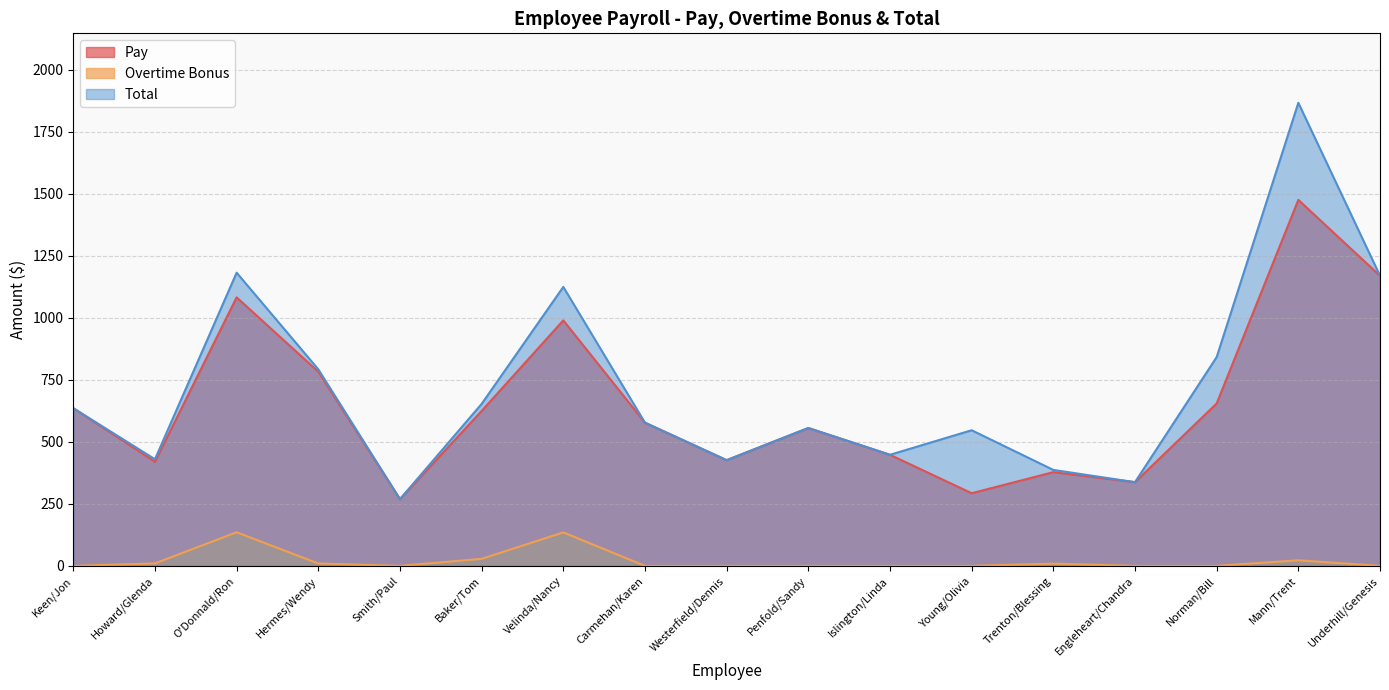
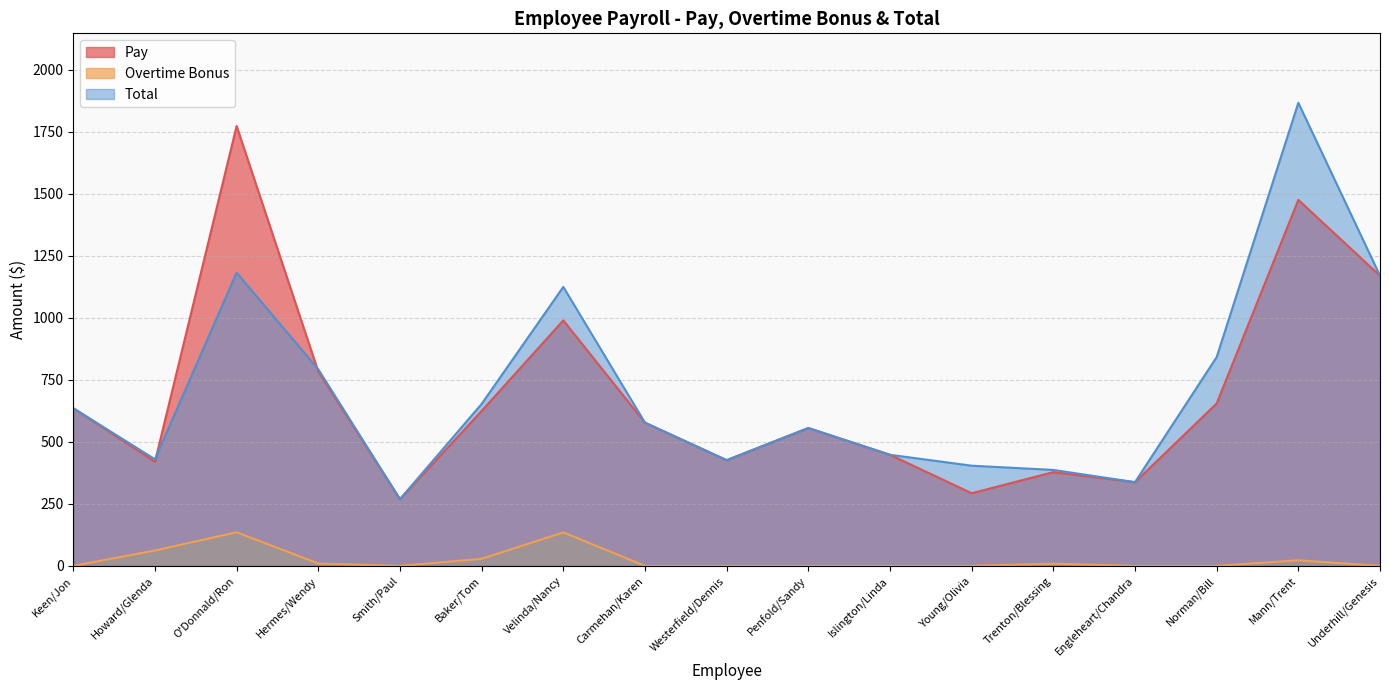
Overtime Bonus, Howard/Glenda: 10 -> 60
Pay, O'Donnald/Ron: 1080 -> 1770
Total, Young/Olivia: 550 -> 400
